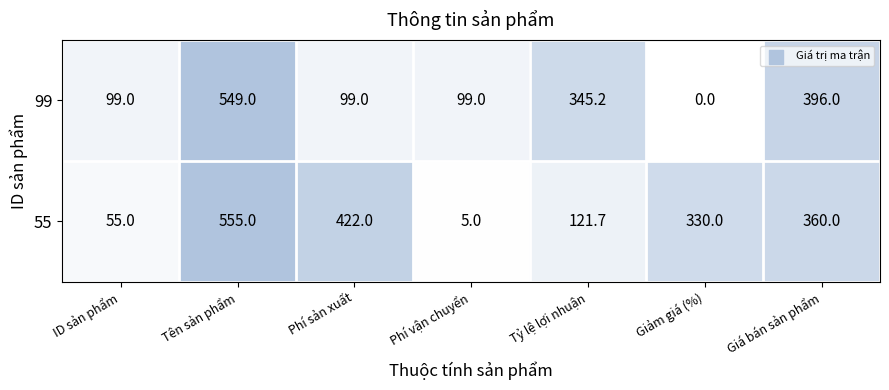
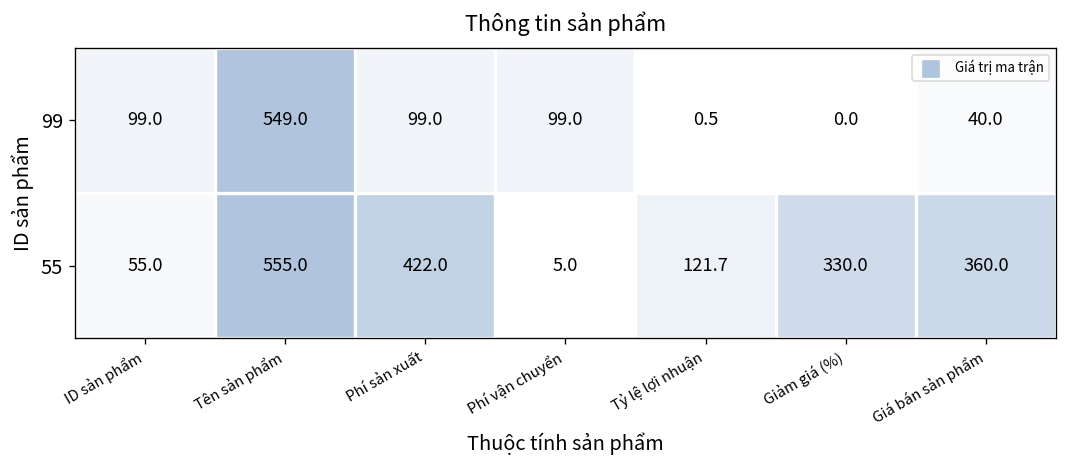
99, Tỷ lệ lợi nhuận: 345.2 -> 0.5
99, Giá bán sản phẩm: 396.0 -> 40.0
